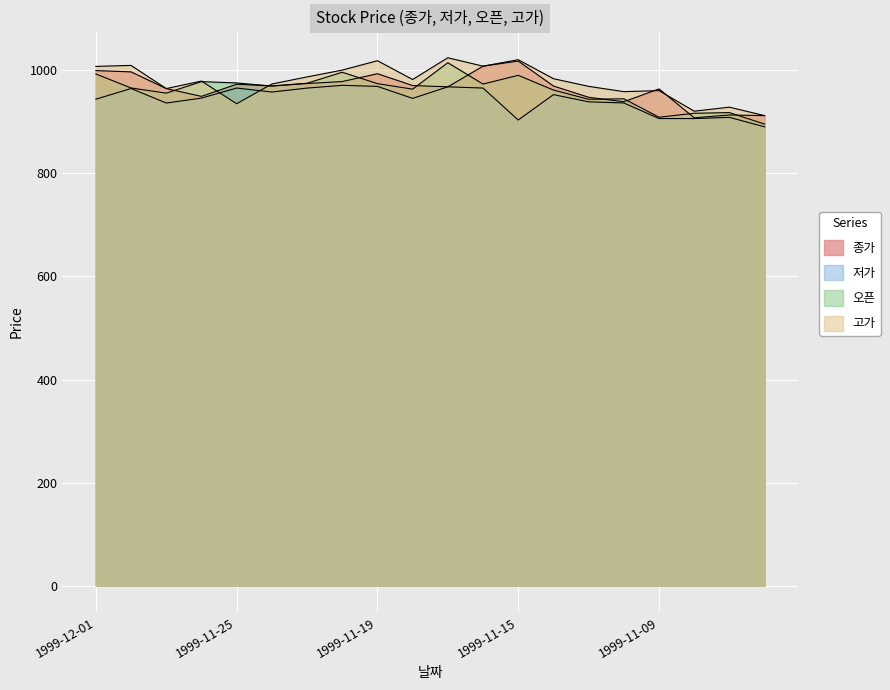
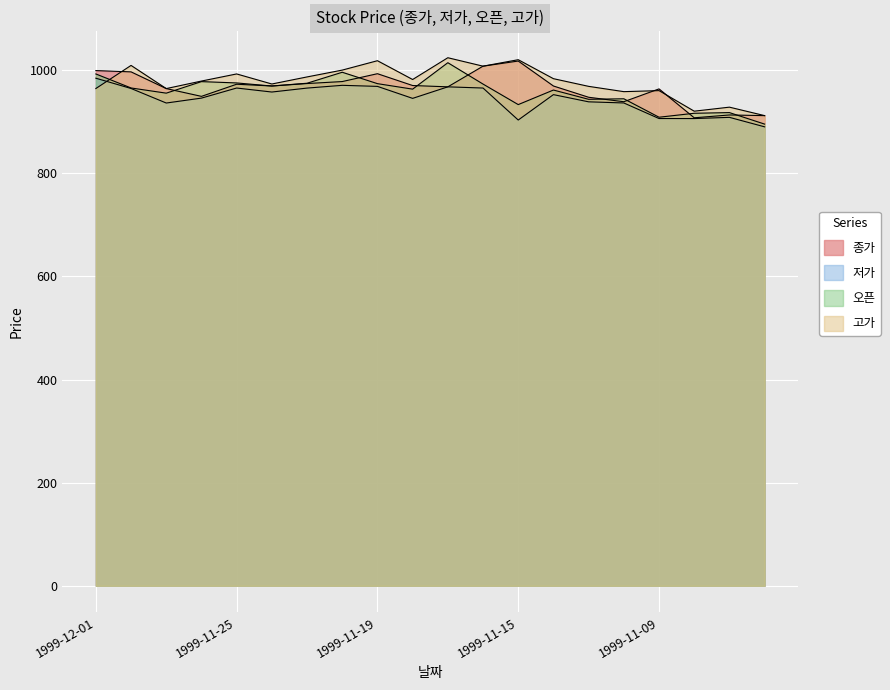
저가, 1999-12-01: 940 -> 980
고가, 1999-12-01: 1010 -> 960
고가, 1999-11-25: 930 -> 990
오픈, 1999-11-15: 990 -> 930
